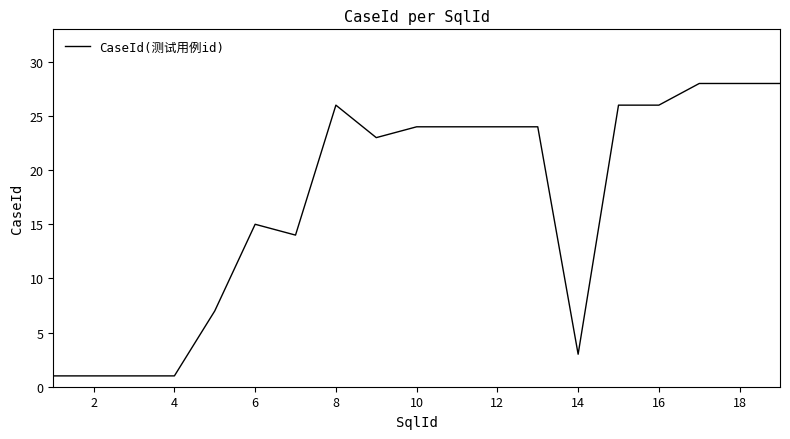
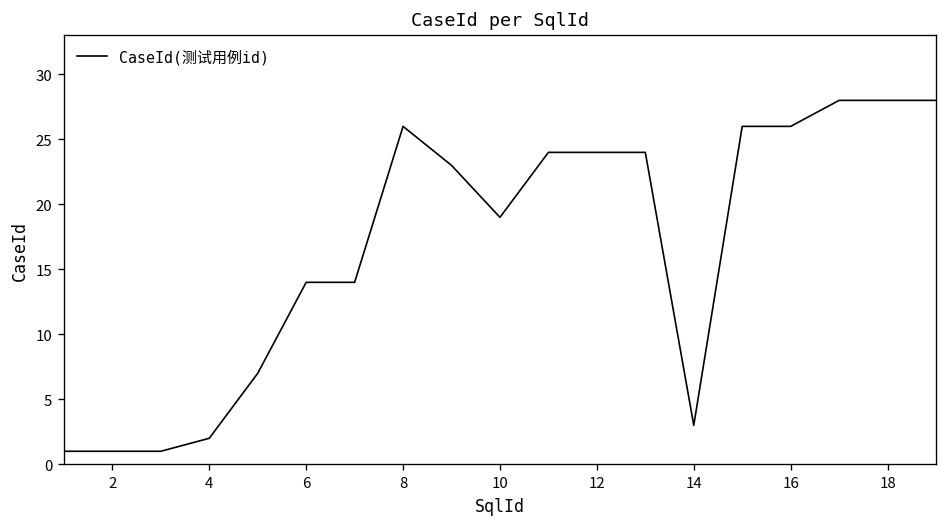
4: 1 -> 2
6: 15 -> 14
10: 24 -> 19
